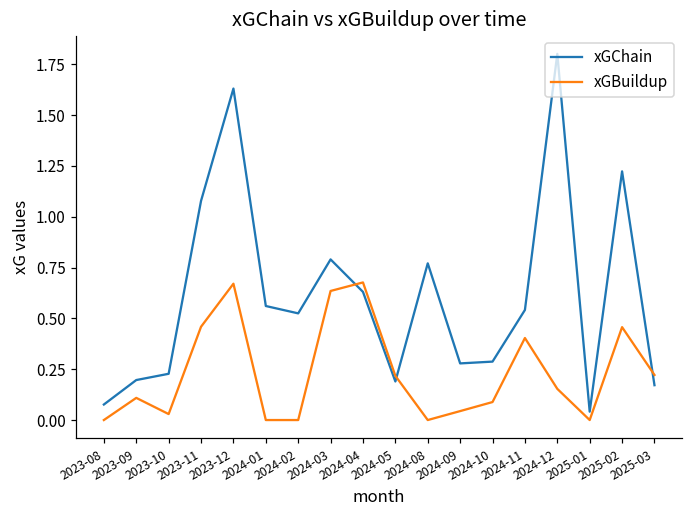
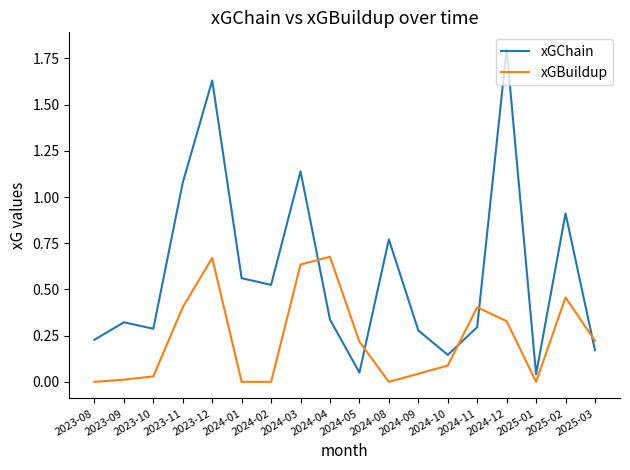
xGChain, 2023-08: 0.08 -> 0.23
xGChain, 2023-09: 0.20 -> 0.32
xGBuildup, 2023-09: 0.11 -> 0.01
xGChain, 2023-10: 0.23 -> 0.29
xGBuildup, 2023-11: 0.46 -> 0.40
xGChain, 2024-03: 0.79 -> 1.14
xGChain, 2024-04: 0.63 -> 0.34
xGChain, 2024-05: 0.19 -> 0.05
xGChain, 2024-10: 0.29 -> 0.15
xGChain, 2024-11: 0.54 -> 0.30
xGBuildup, 2024-12: 0.15 -> 0.33
xGChain, 2025-02: 1.22 -> 0.91
